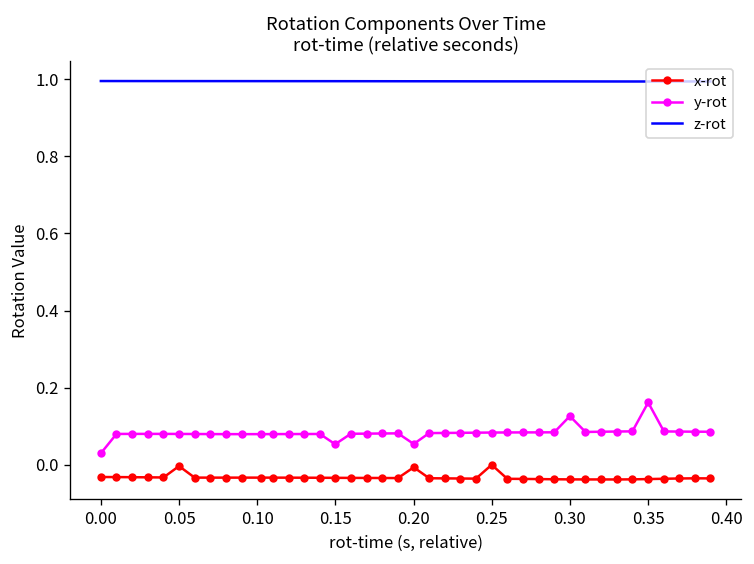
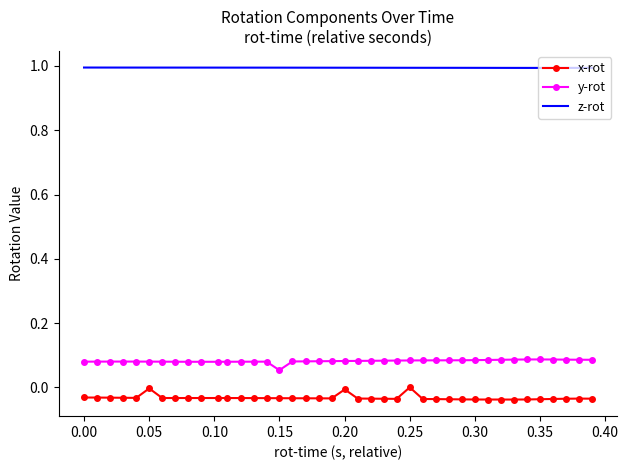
y-rot, 0.00: 0.03 -> 0.08
y-rot, 0.20: 0.05 -> 0.08
y-rot, 0.30: 0.13 -> 0.08
y-rot, 0.35: 0.16 -> 0.09
